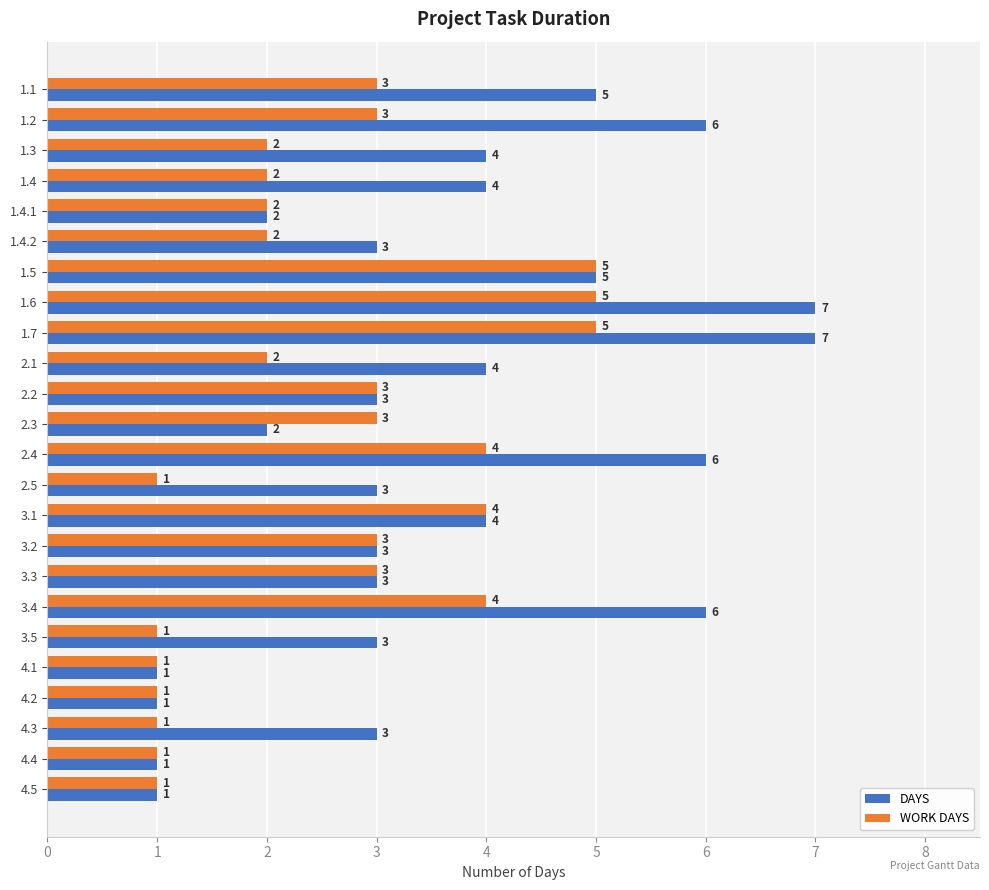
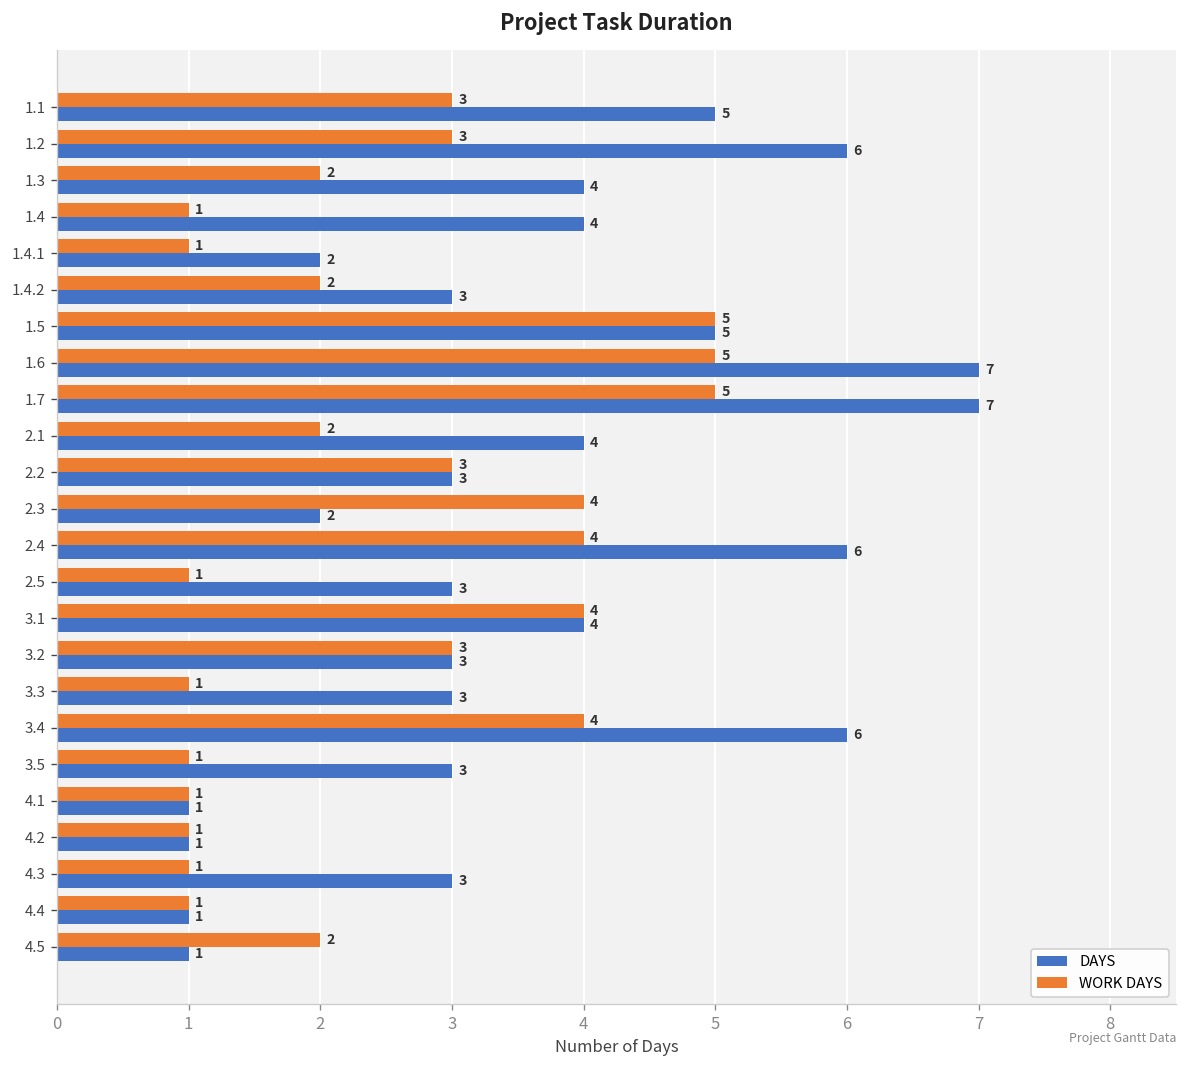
WORK DAYS, 1.4: 2 -> 1
WORK DAYS, 1.4.1: 2 -> 1
WORK DAYS, 2.3: 3 -> 4
WORK DAYS, 3.3: 3 -> 1
WORK DAYS, 4.5: 1 -> 2
